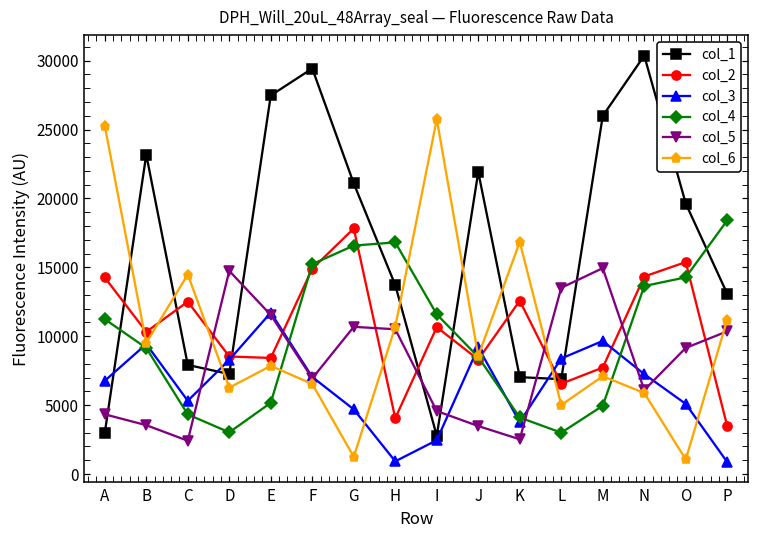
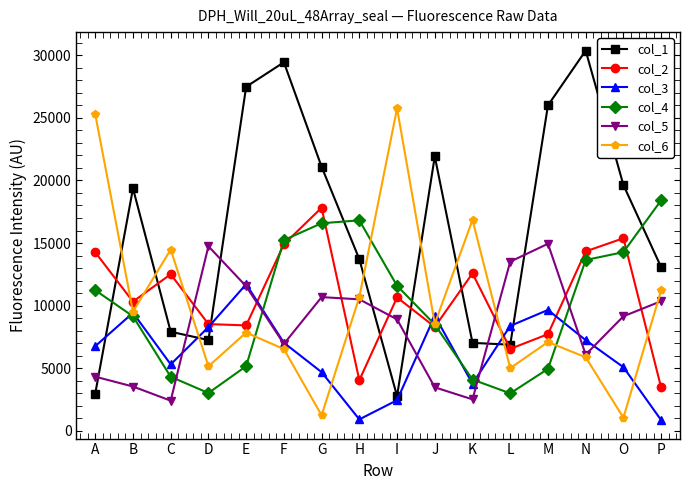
col_1, B: 23200 -> 19400
col_6, D: 6300 -> 5200
col_5, I: 4600 -> 8900
